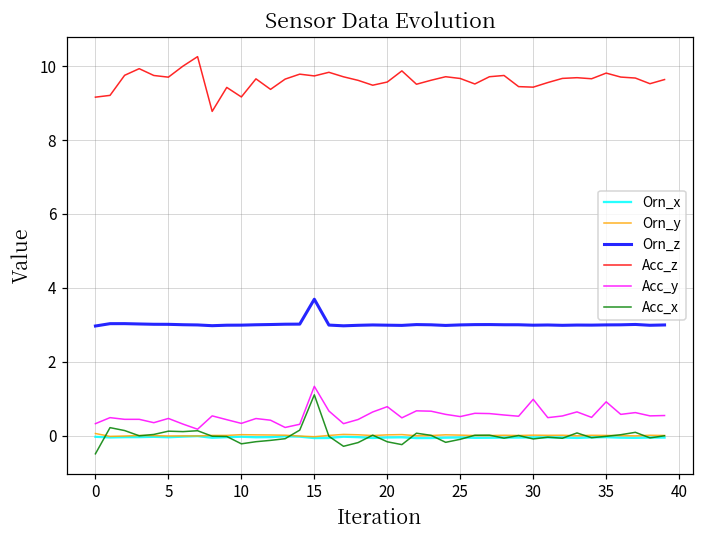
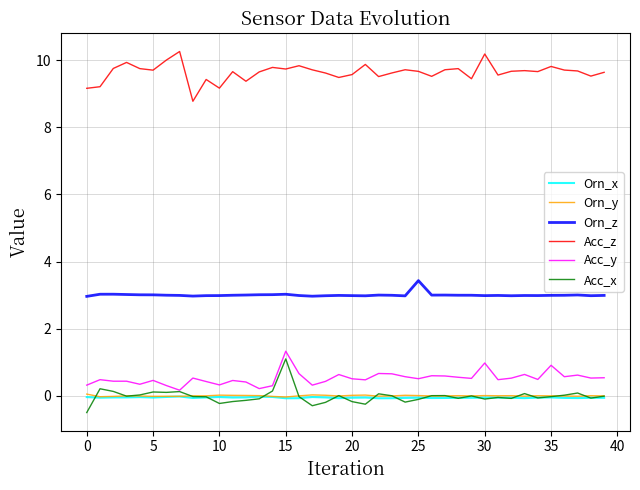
Orn_z, 15: 3.7 -> 3.0
Acc_y, 20: 0.8 -> 0.5
Orn_z, 25: 3.0 -> 3.4
Acc_z, 30: 9.4 -> 10.2
